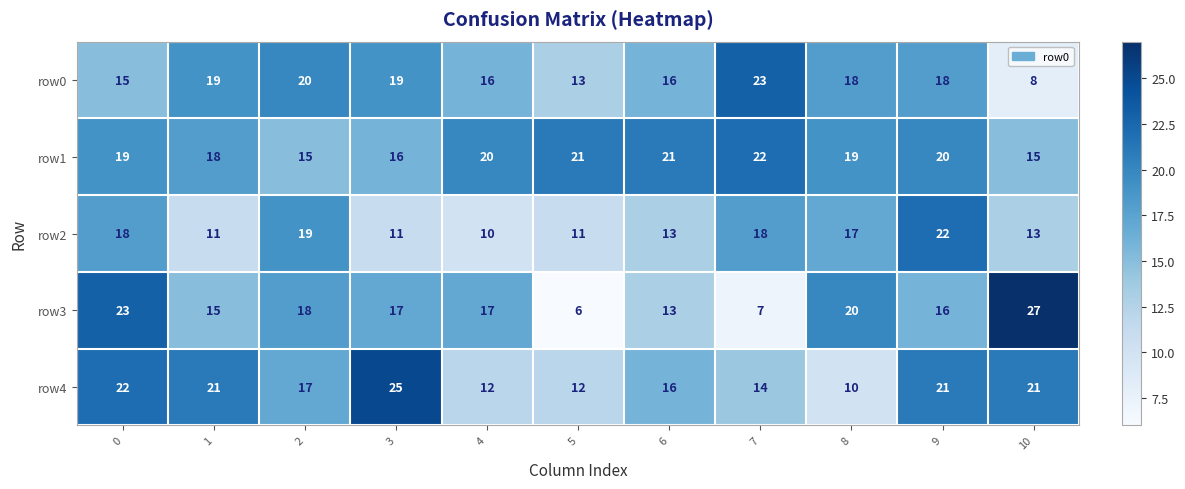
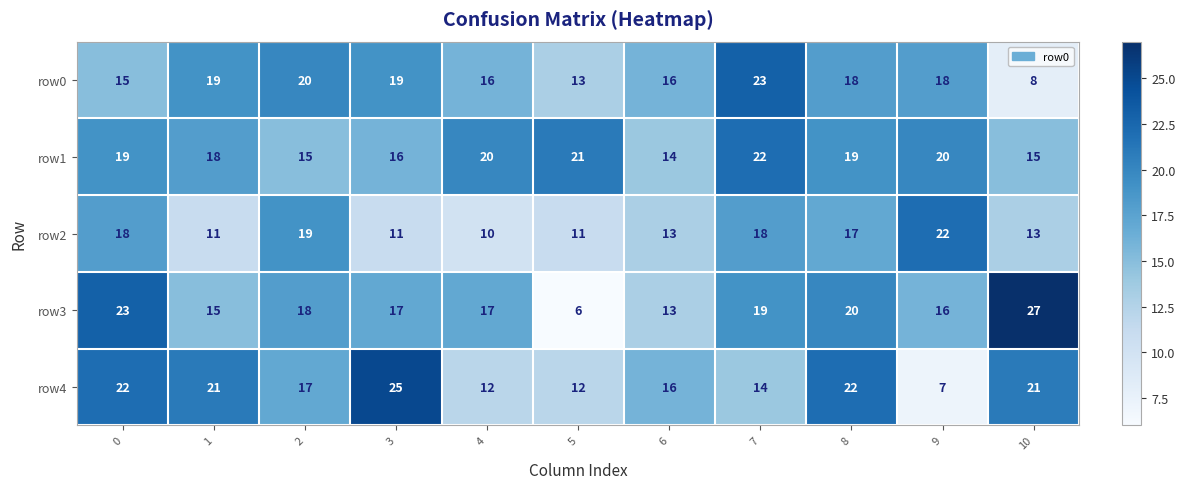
row1, 6: 21 -> 14
row3, 7: 7 -> 19
row4, 8: 10 -> 22
row4, 9: 21 -> 7
